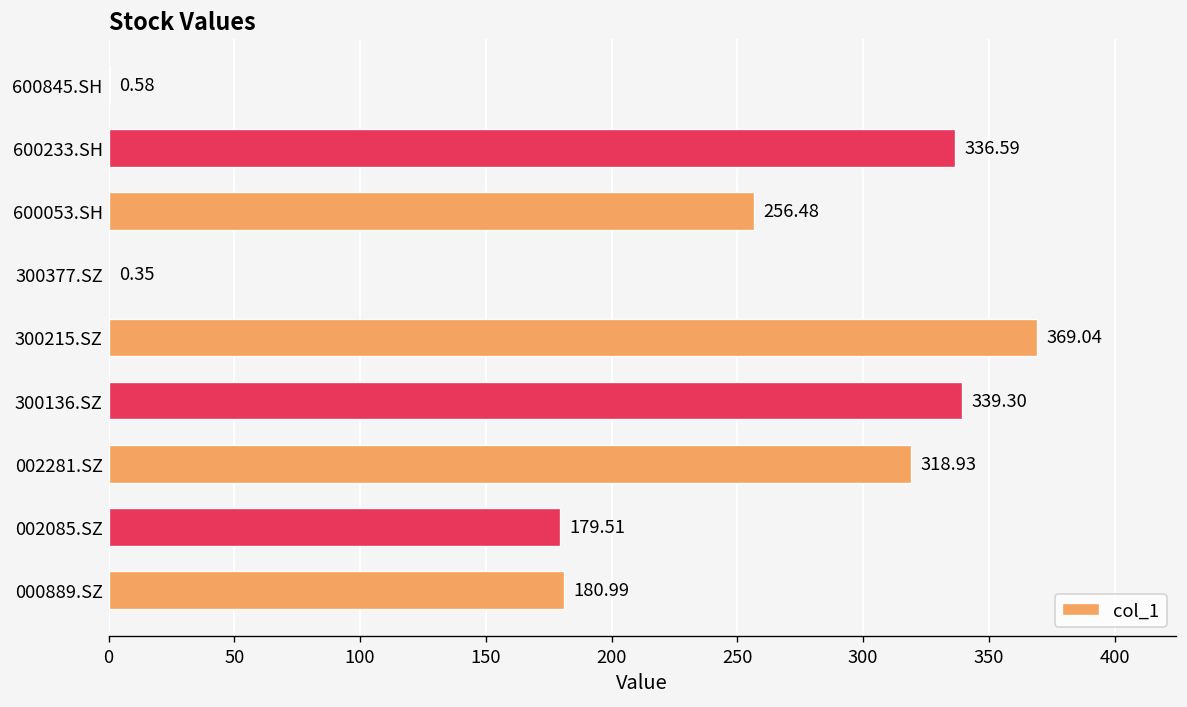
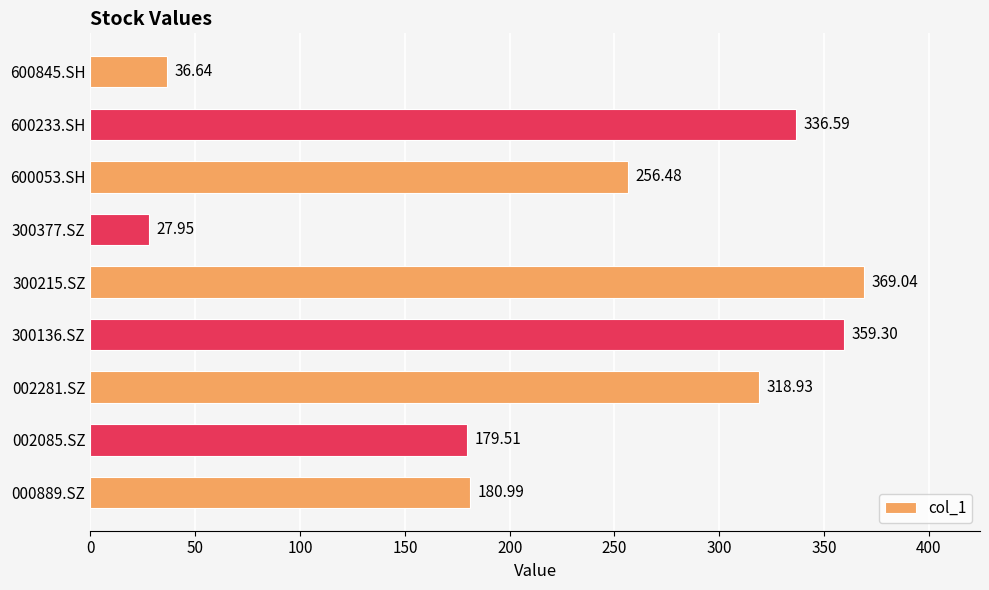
600845.SH: 0.58 -> 36.64
300377.SZ: 0.35 -> 27.95
300136.SZ: 339.30 -> 359.30
